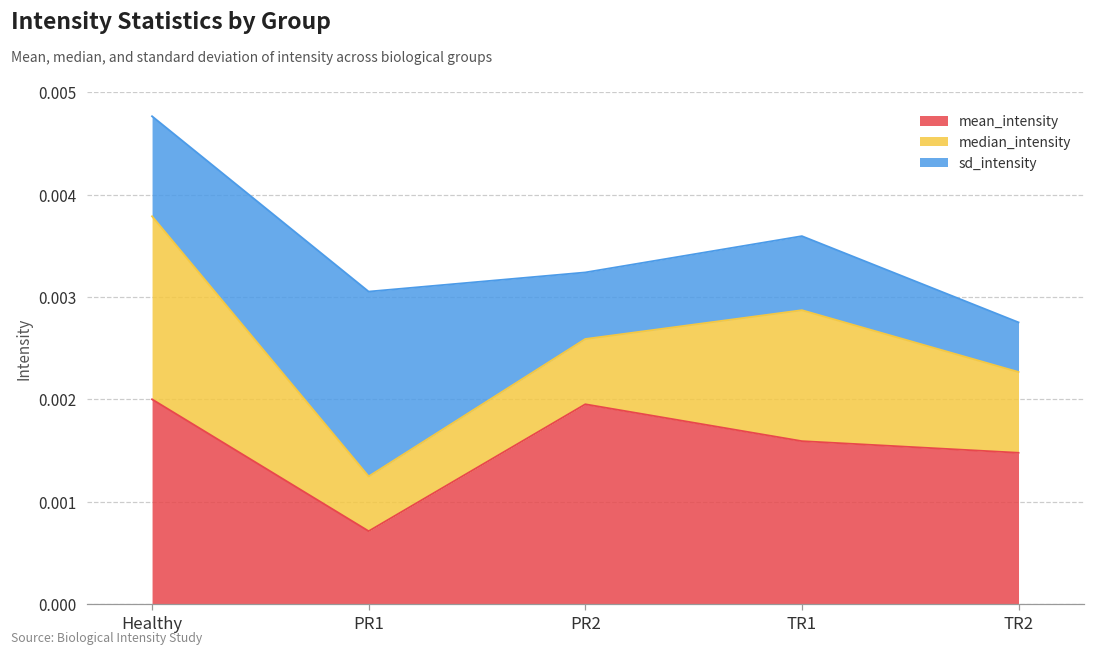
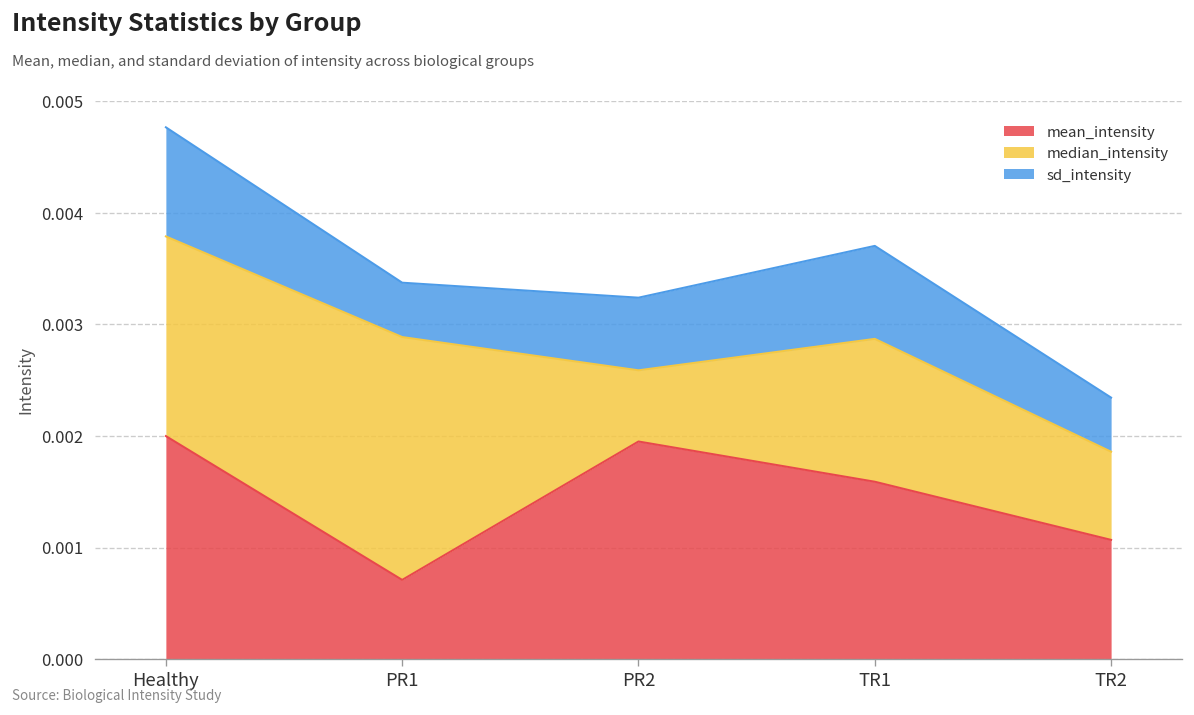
median_intensity, PR1: 0.0005 -> 0.0022
sd_intensity, PR1: 0.0018 -> 0.0005
sd_intensity, TR1: 0.0007 -> 0.0008
mean_intensity, TR2: 0.0015 -> 0.0011
